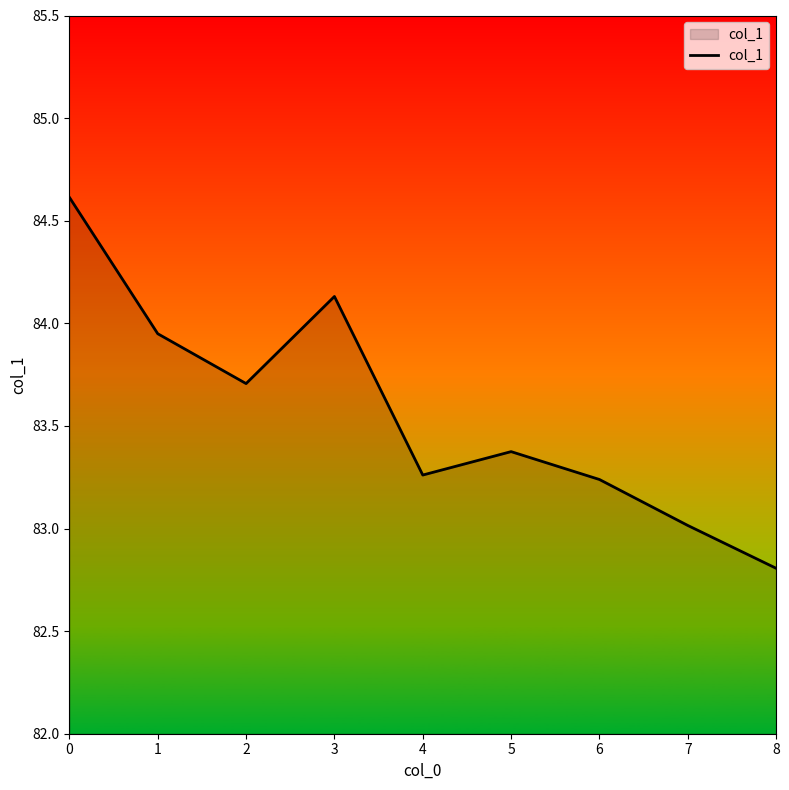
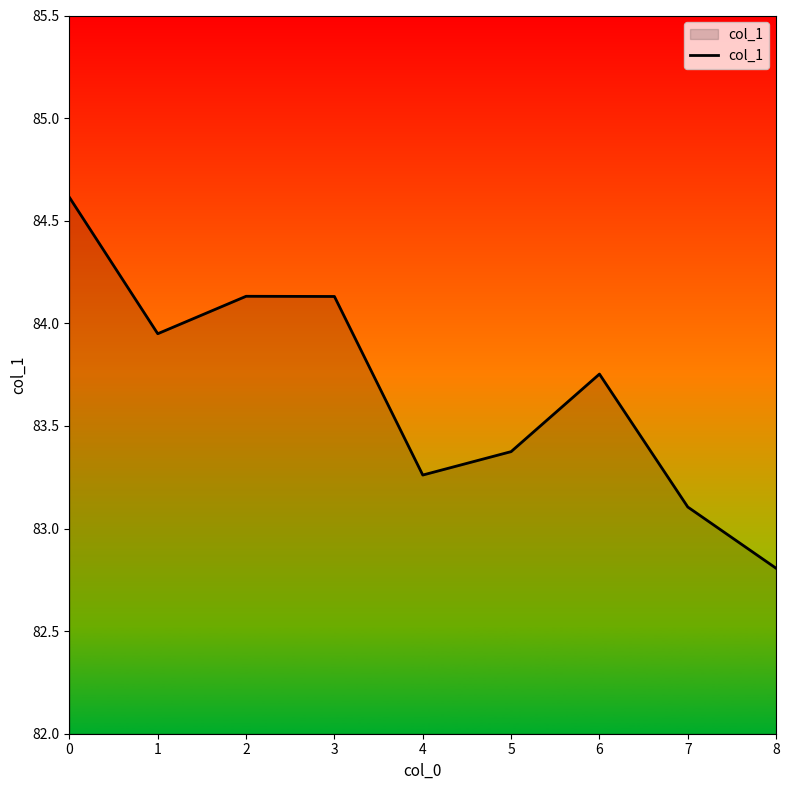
2: 83.71 -> 84.13
6: 83.24 -> 83.75
7: 83.01 -> 83.10
